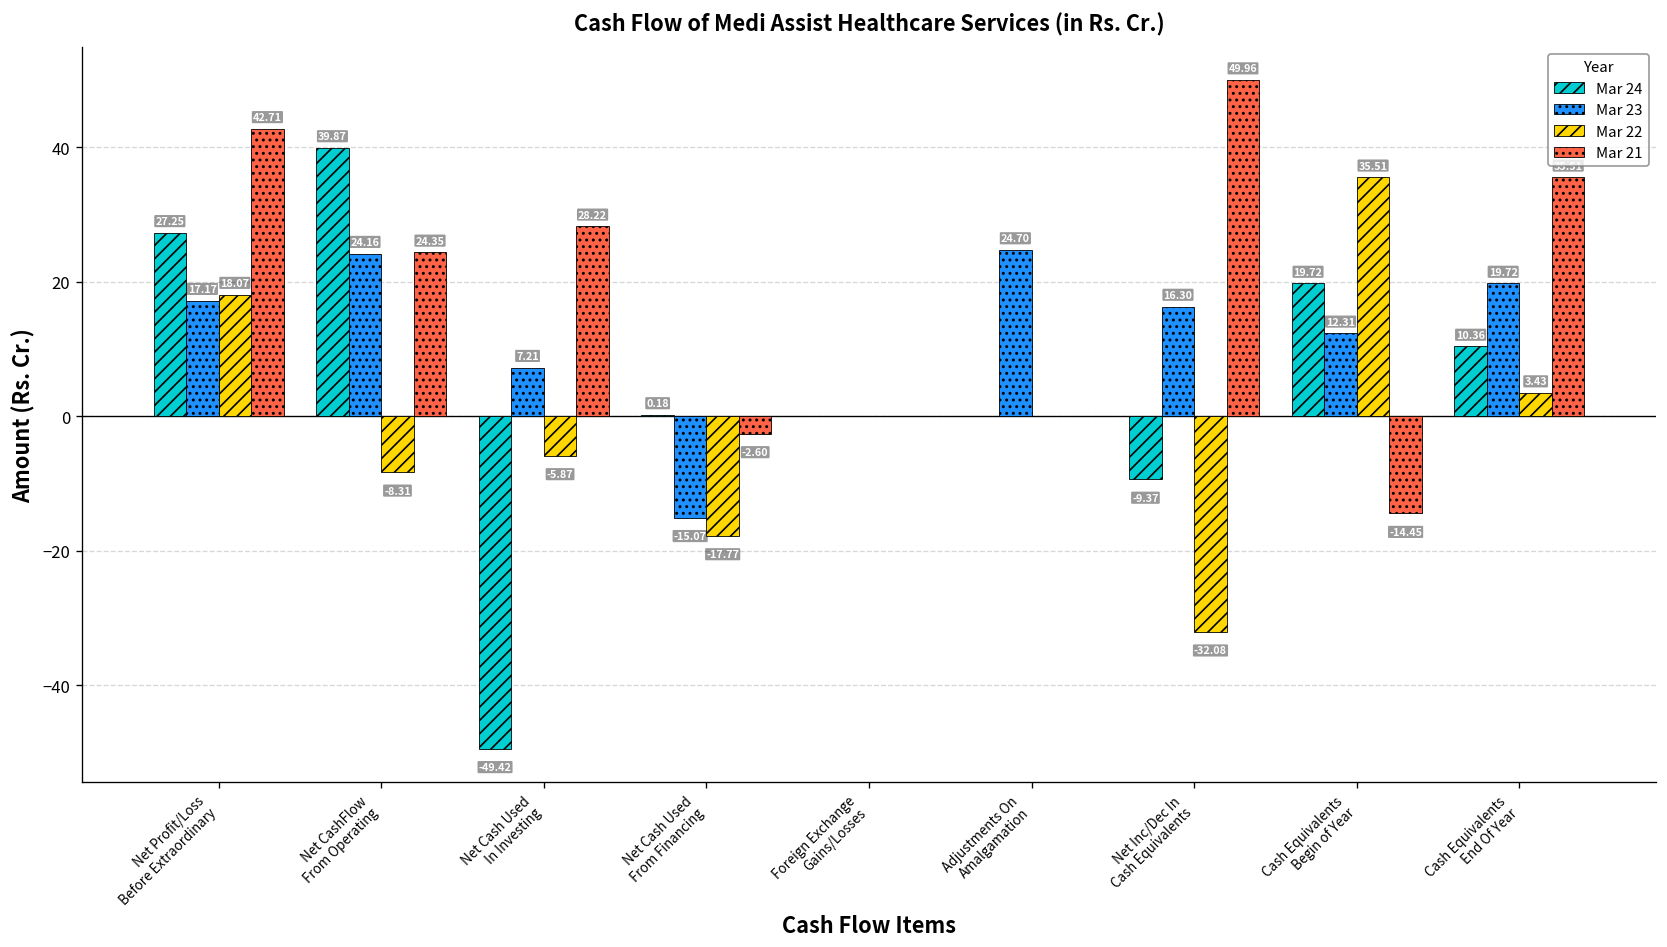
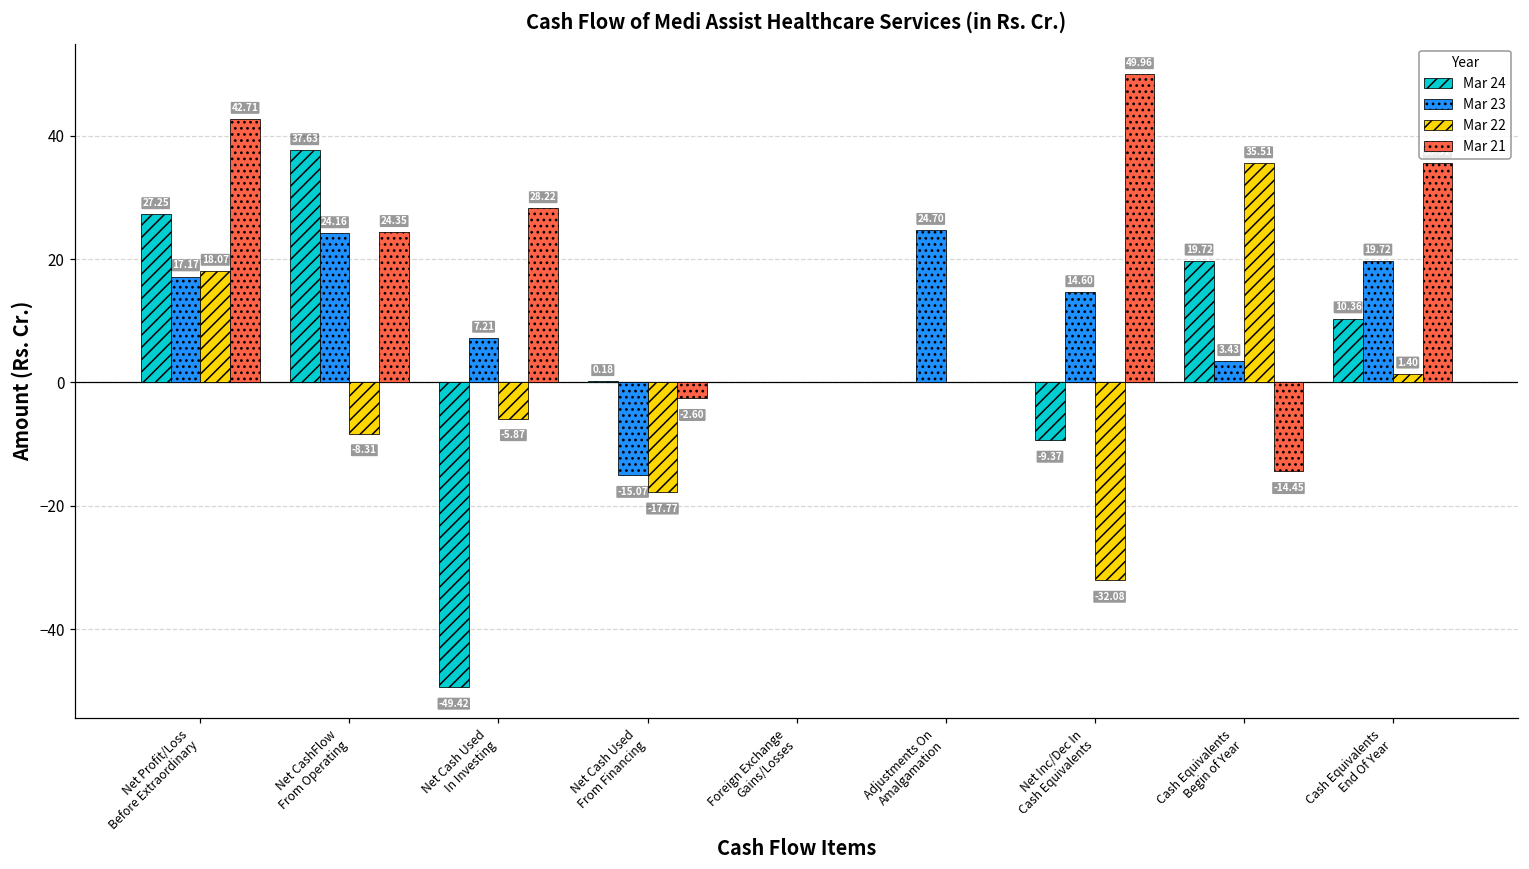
Mar 24, Net CashFlow From Operating: 39.87 -> 37.63
Mar 23, Net Inc/Dec In Cash Equivalents: 16.30 -> 14.60
Mar 23, Cash Equivalents Begin of Year: 12.31 -> 3.43
Mar 22, Cash Equivalents End Of Year: 3.43 -> 1.40
